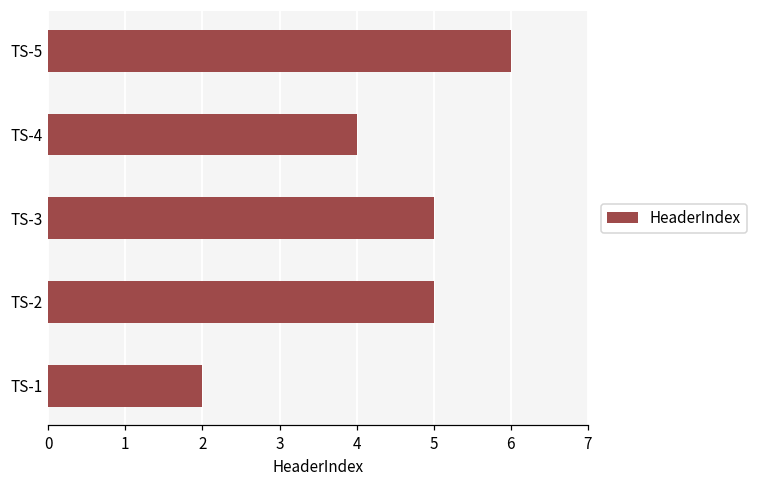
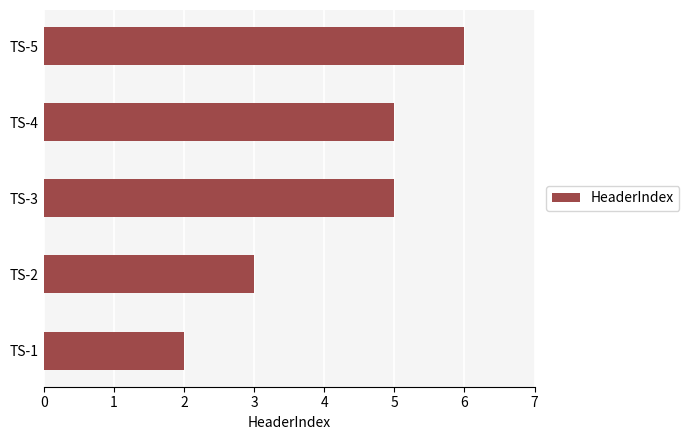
TS-4: 4 -> 5
TS-2: 5 -> 3
